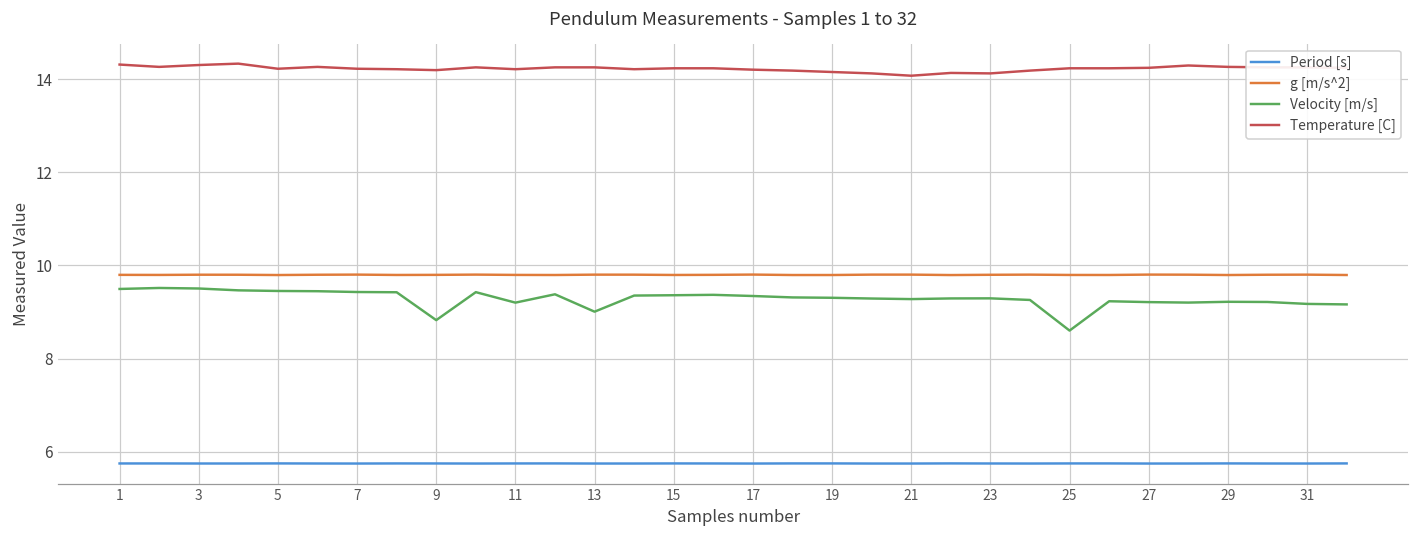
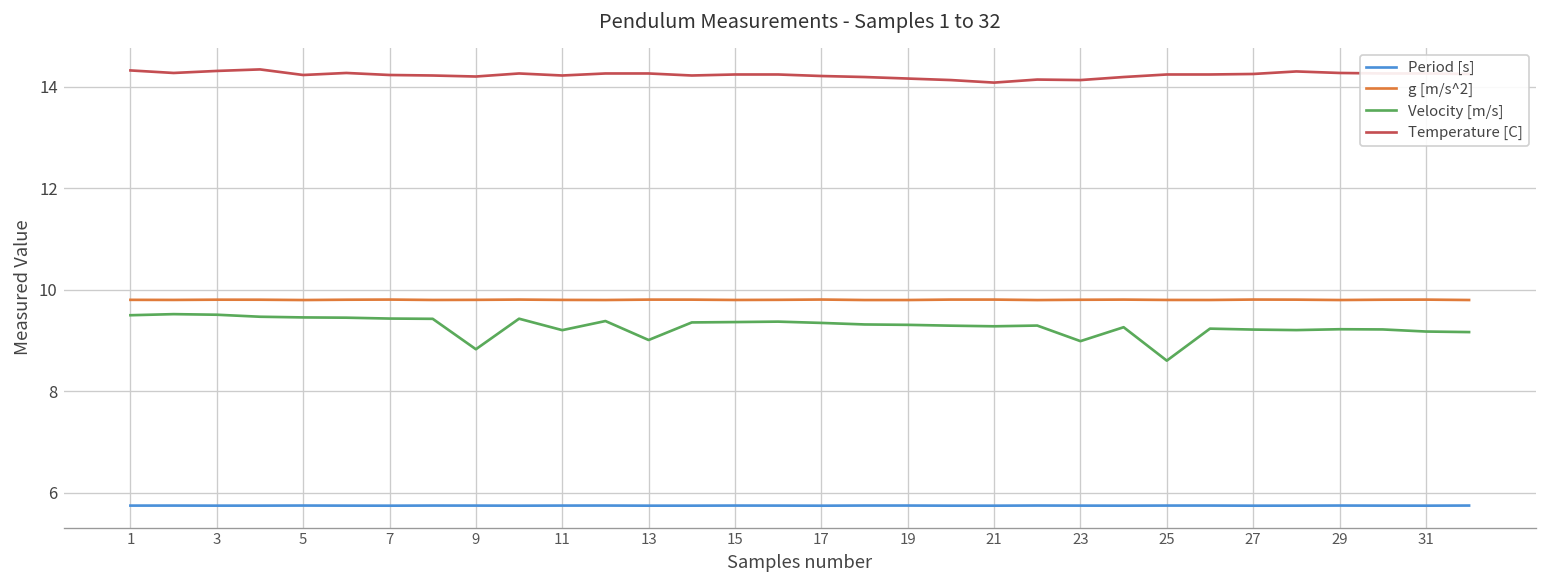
Velocity [m/s], 23: 9.3 -> 9.0
